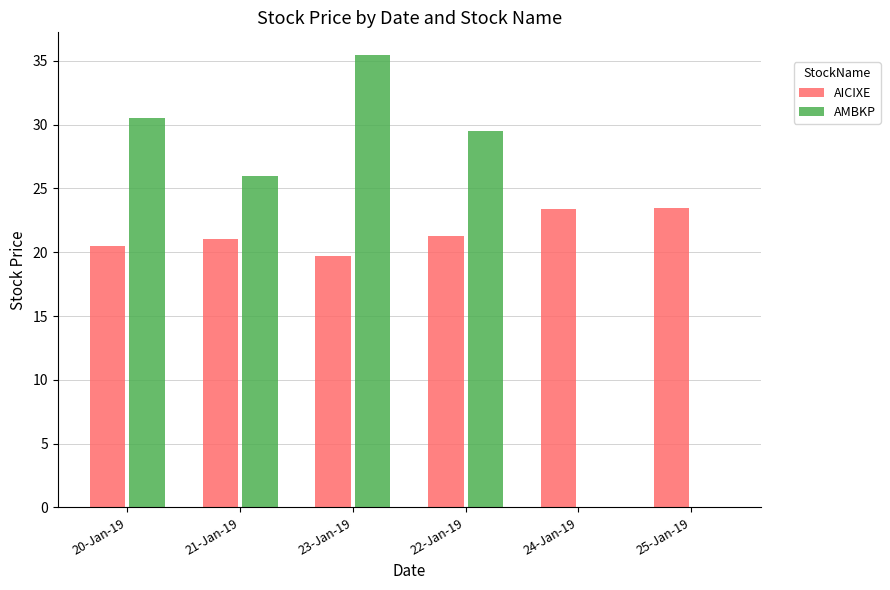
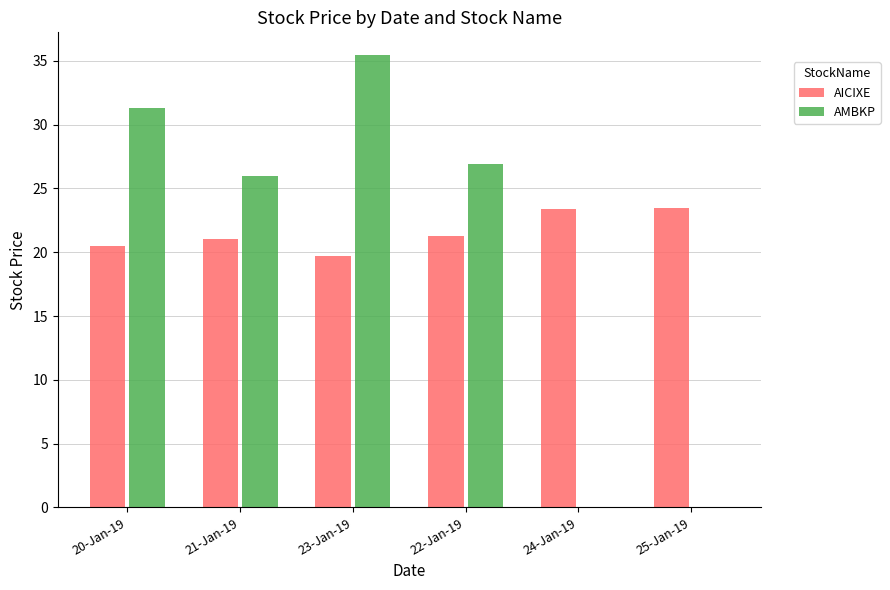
AMBKP, 20-Jan-19: 30.5 -> 31.3
AMBKP, 22-Jan-19: 29.5 -> 26.9
